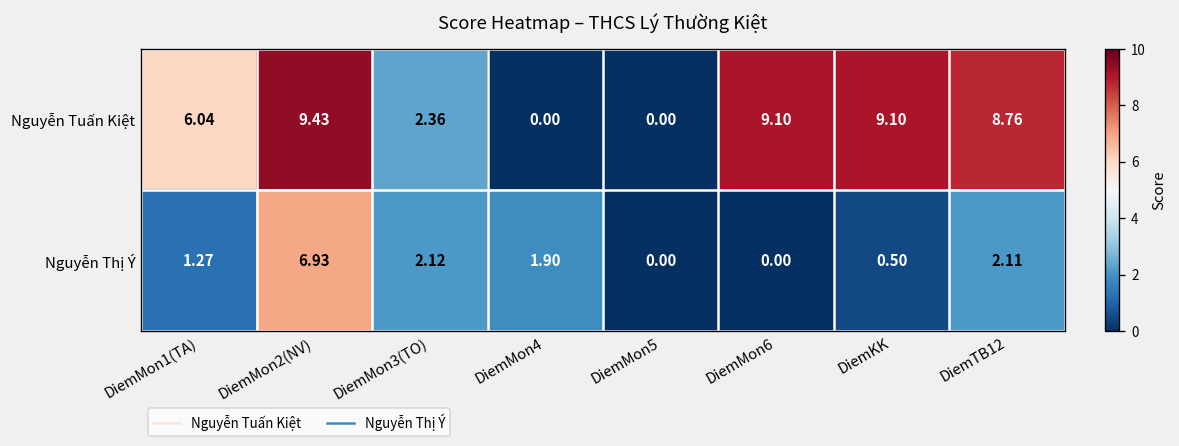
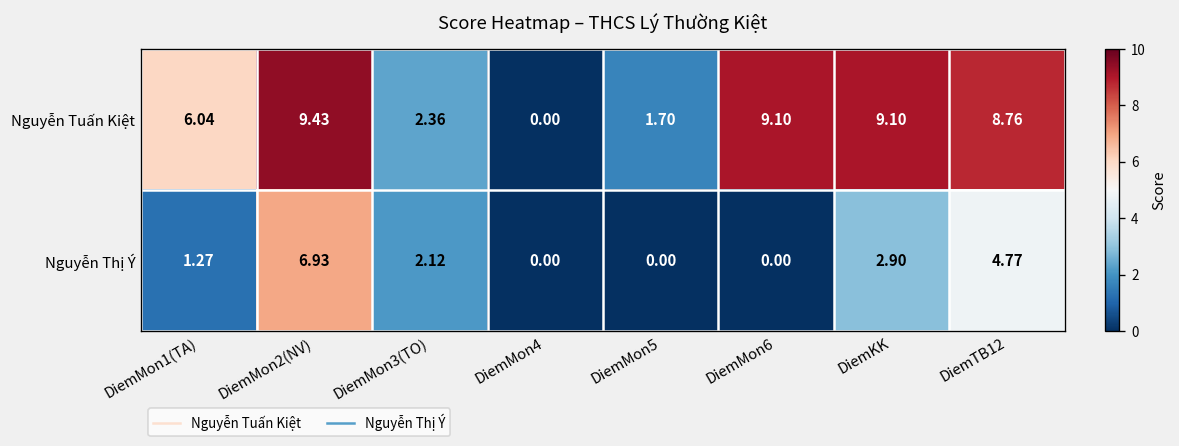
Nguyễn Tuấn Kiệt, DiemMon5: 0.00 -> 1.70
Nguyễn Thị Ý, DiemMon4: 1.90 -> 0.00
Nguyễn Thị Ý, DiemKK: 0.50 -> 2.90
Nguyễn Thị Ý, DiemTB12: 2.11 -> 4.77
